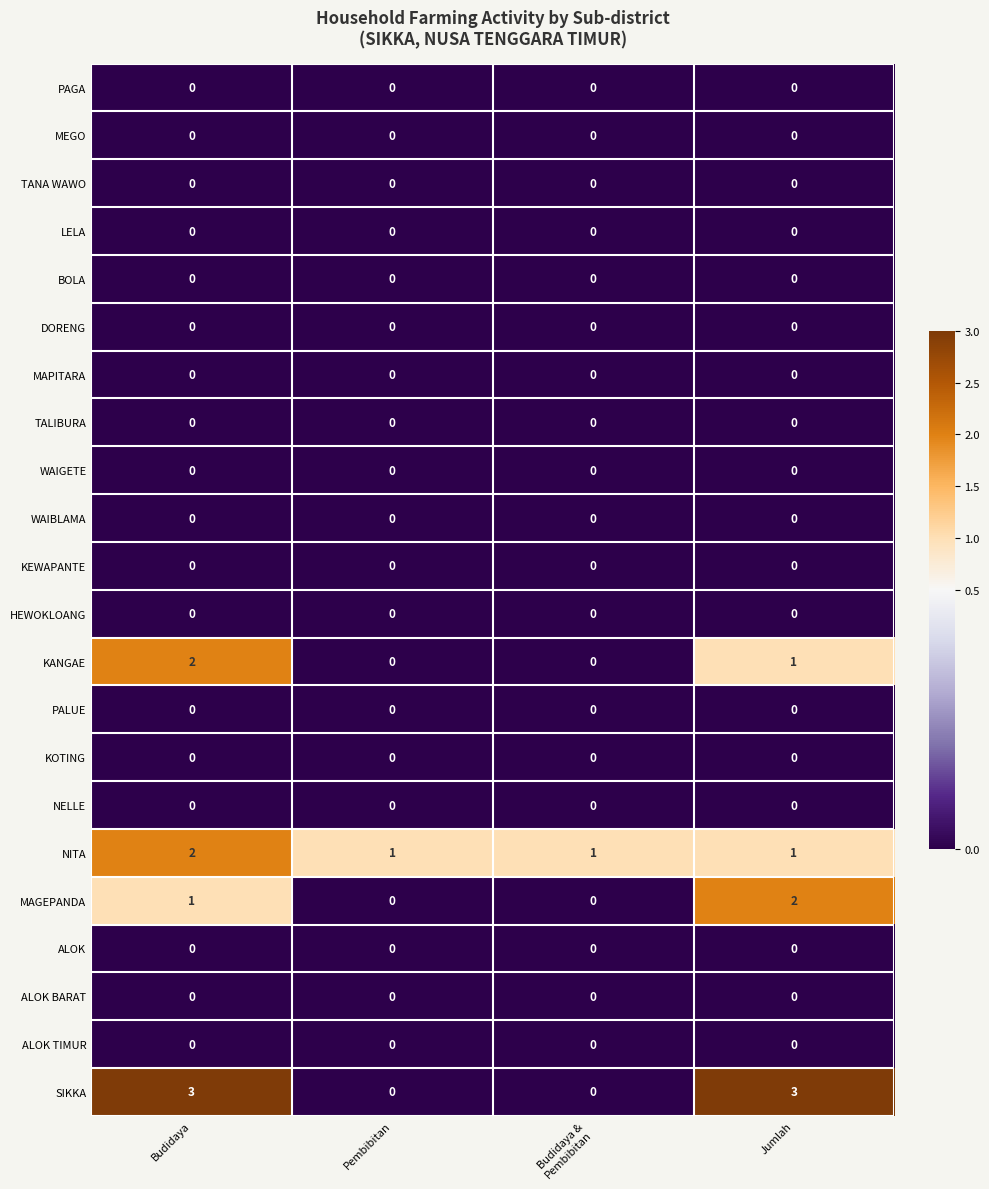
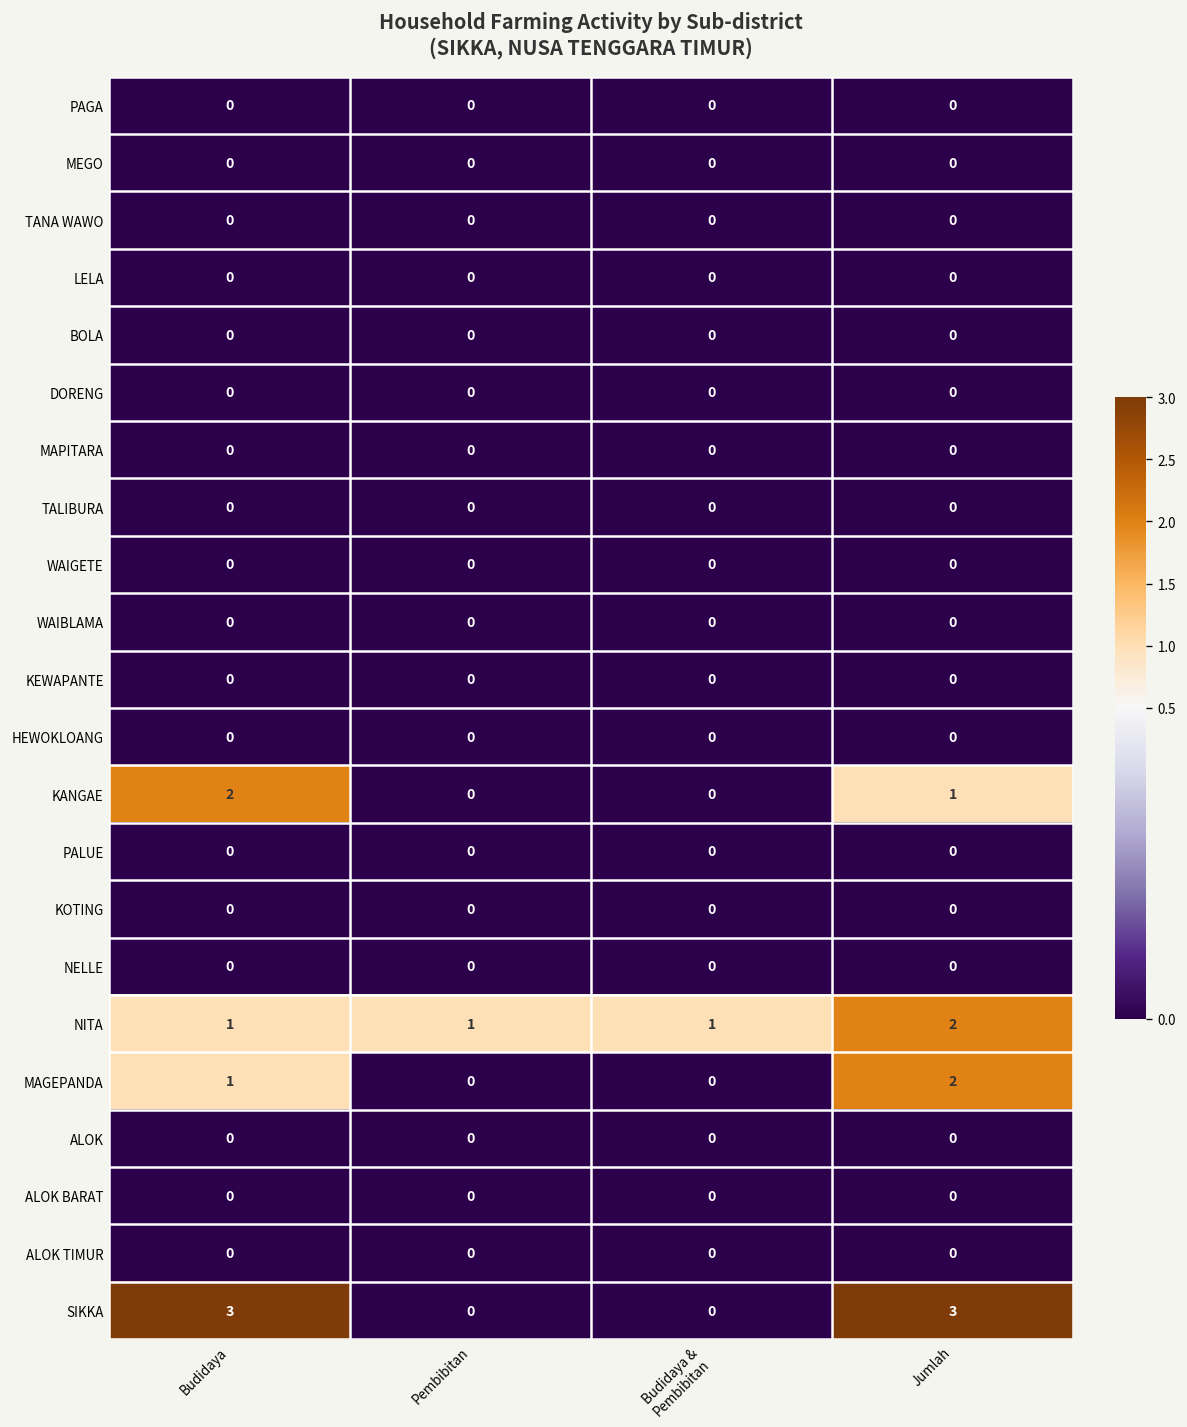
NITA, Budidaya: 2 -> 1
NITA, Jumlah: 1 -> 2
